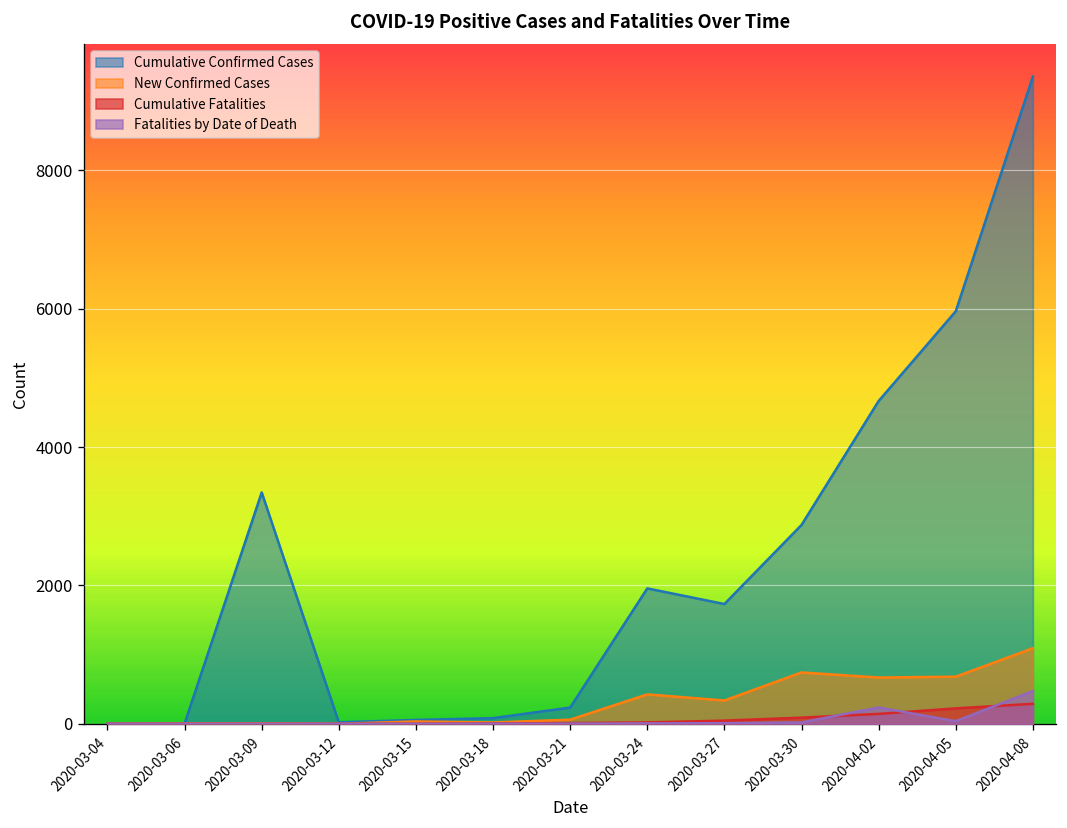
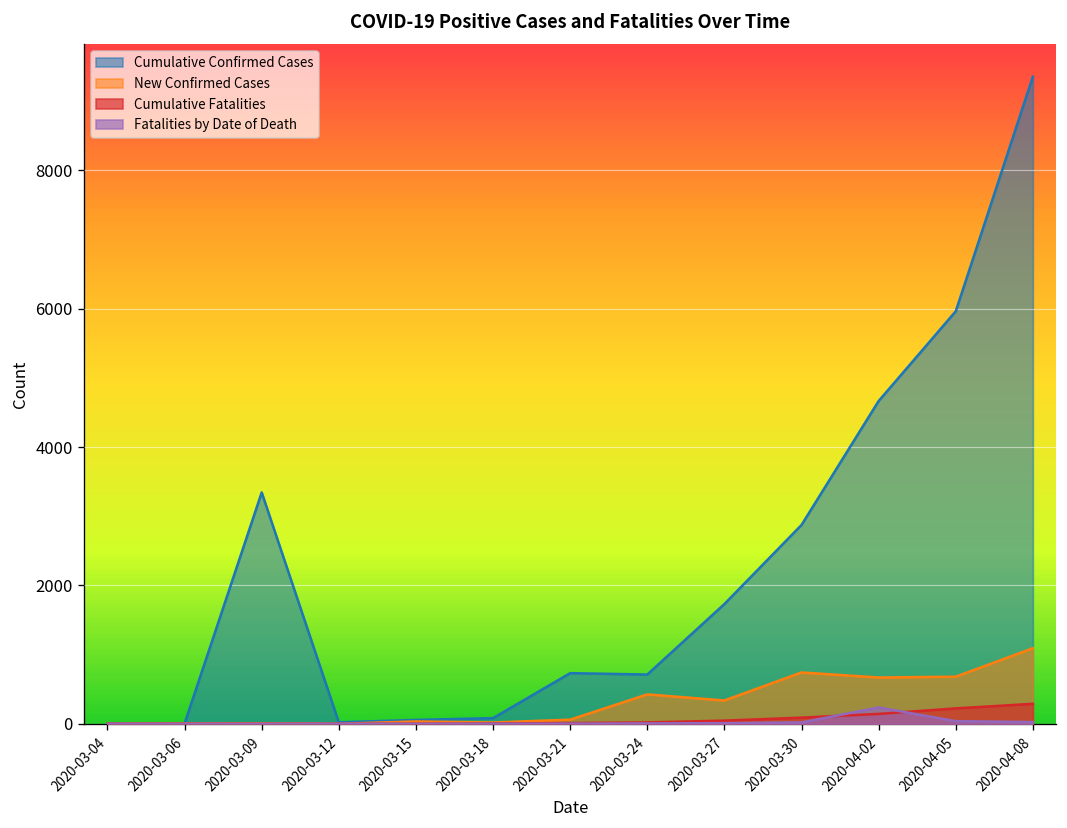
Cumulative Confirmed Cases, 2020-03-21: 200 -> 700
Cumulative Confirmed Cases, 2020-03-24: 2000 -> 700
Fatalities by Date of Death, 2020-04-08: 500 -> 0
